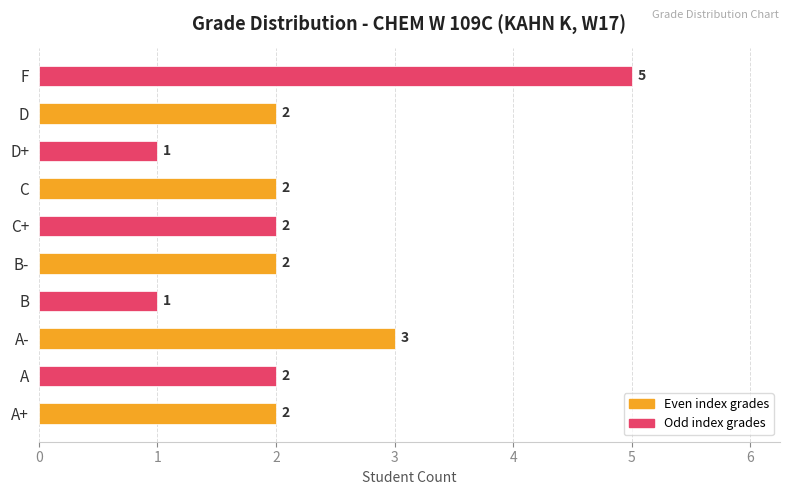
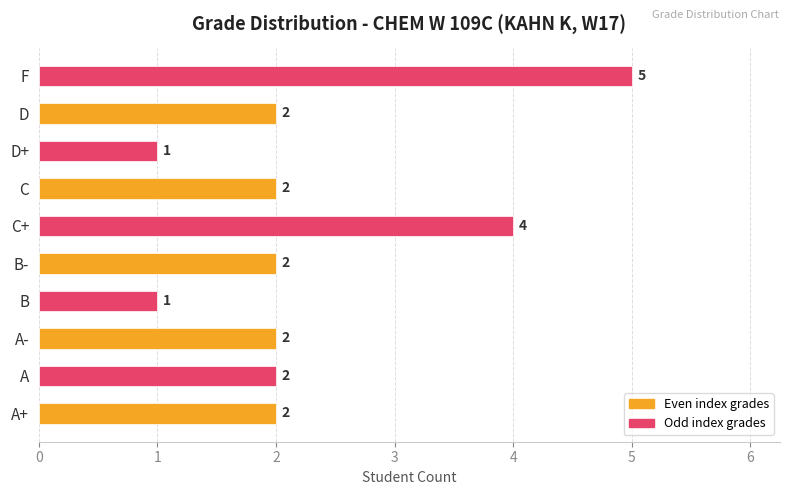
C+: 2 -> 4
A-: 3 -> 2
